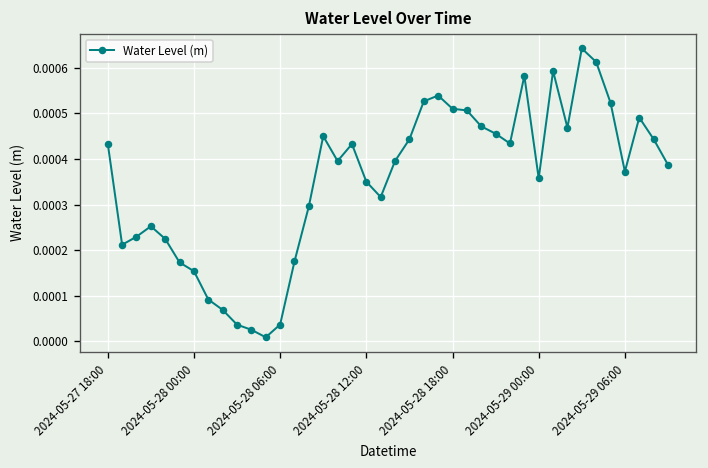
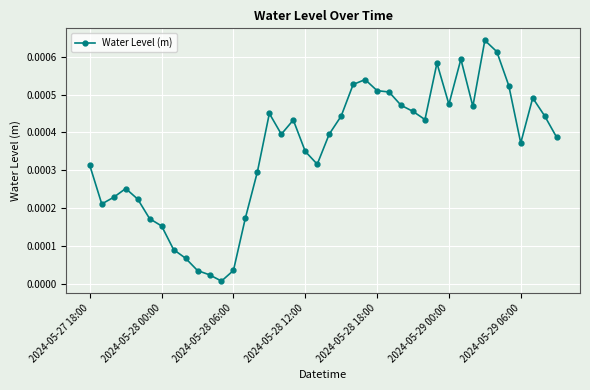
2024-05-27 18:00: 0.00043 -> 0.00031
2024-05-29 00:00: 0.00036 -> 0.00047
